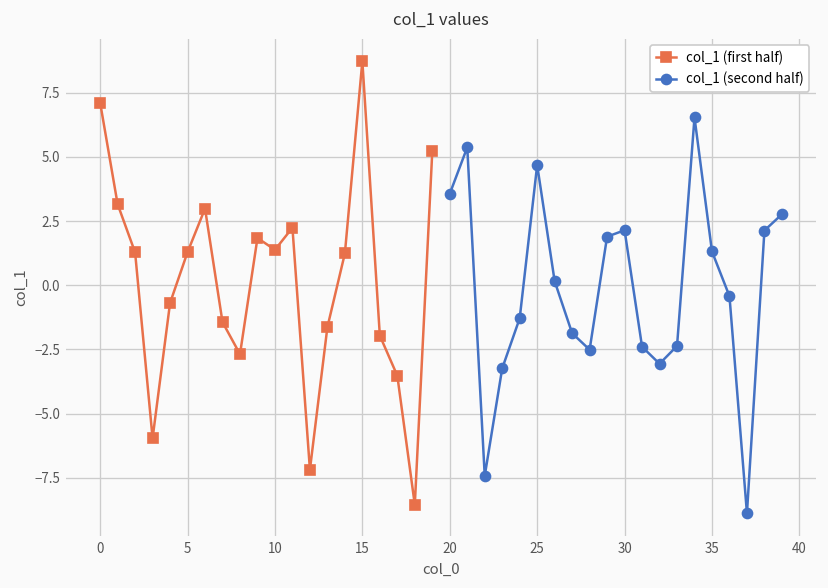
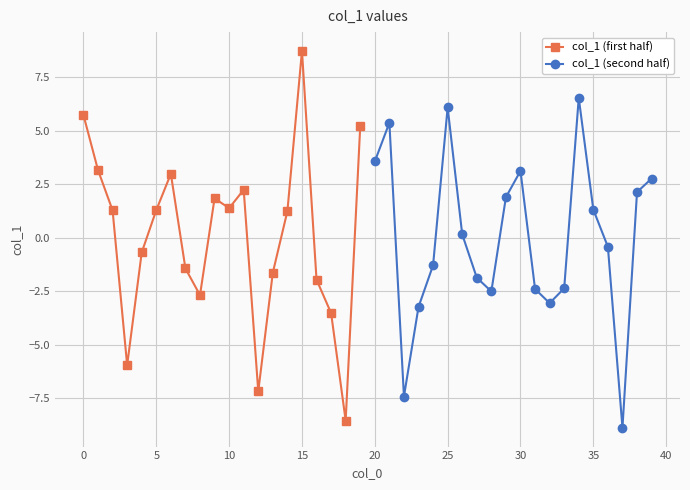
col_1 (first half), 0: 7.1 -> 5.7
col_1 (second half), 25: 4.7 -> 6.1
col_1 (second half), 30: 2.1 -> 3.1
